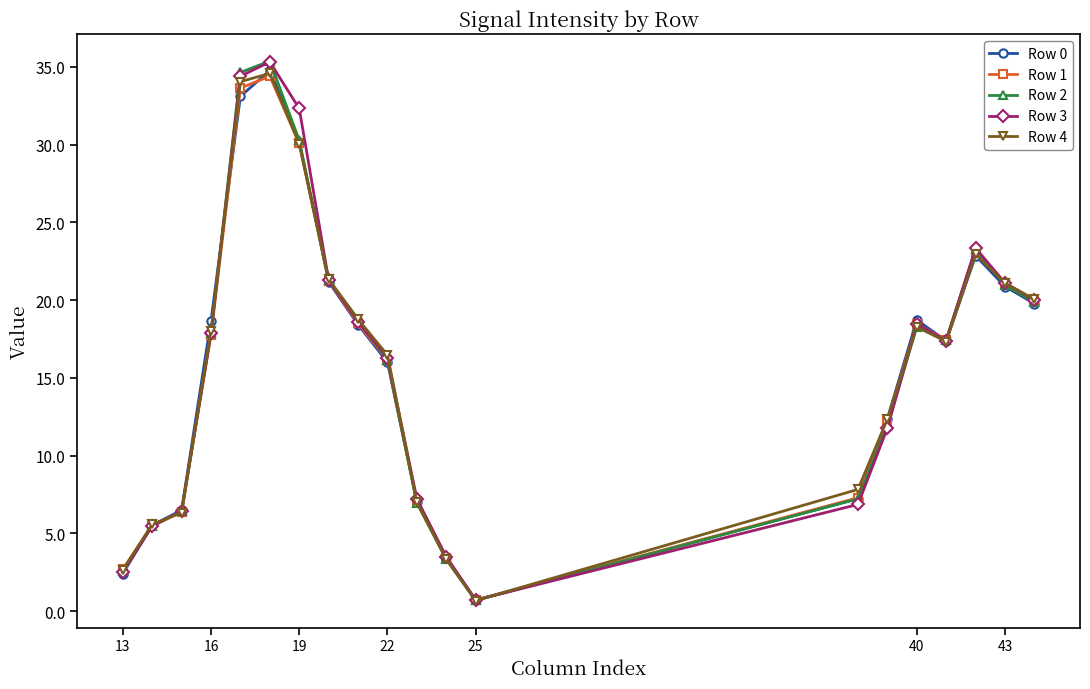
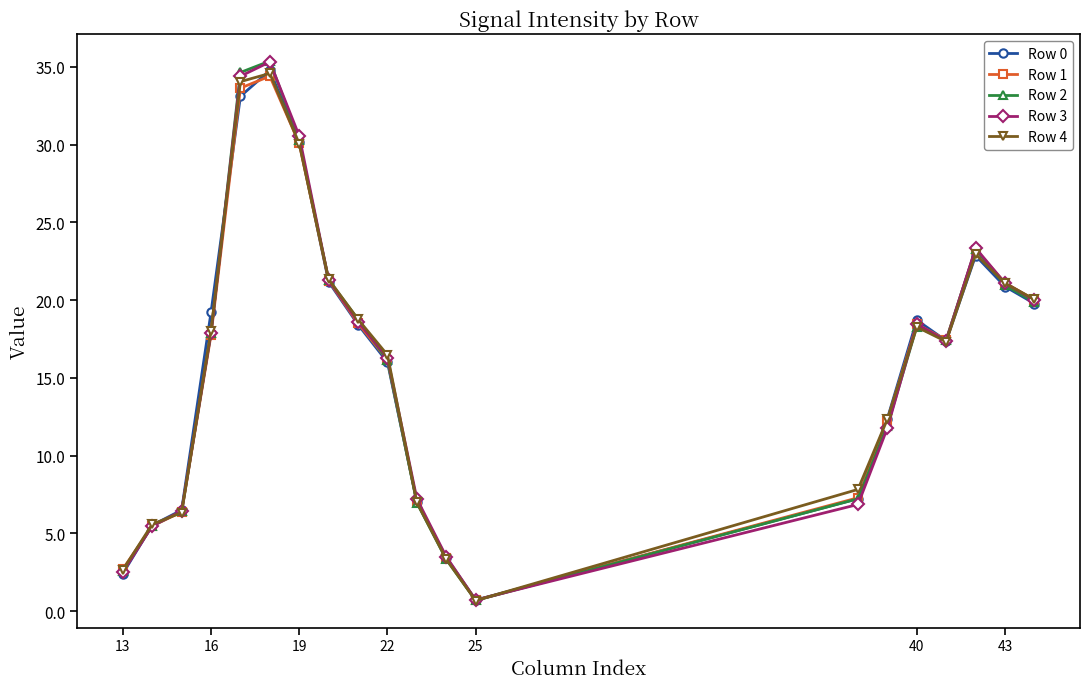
Row 0, 16: 18.7 -> 19.2
Row 3, 19: 32.3 -> 30.6
